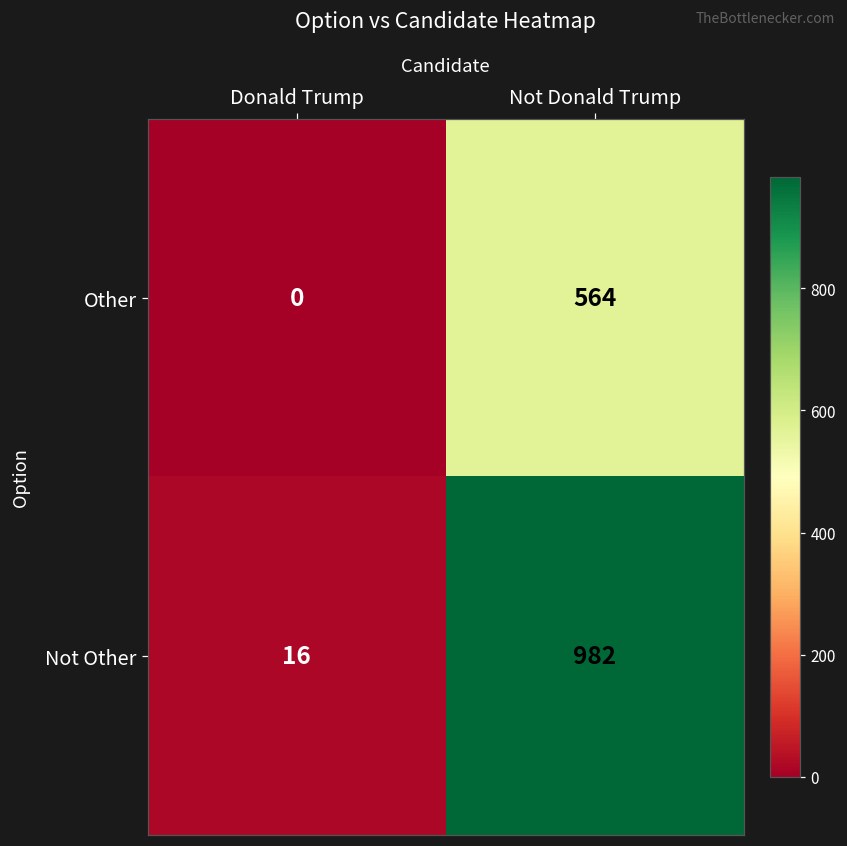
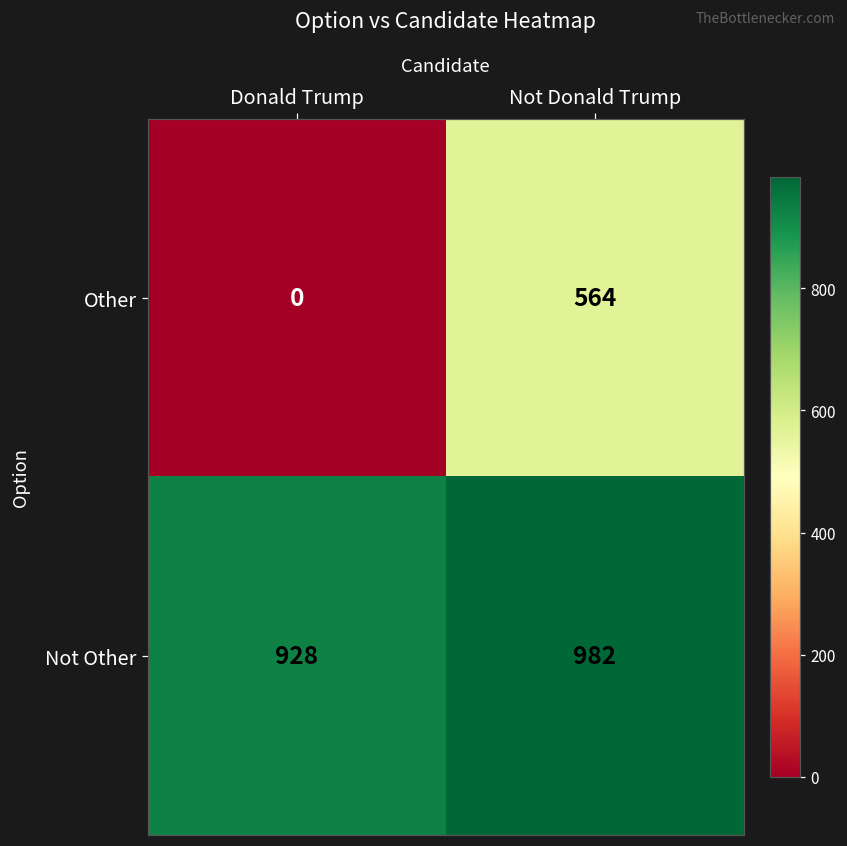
Not Other, Donald Trump: 16 -> 928
